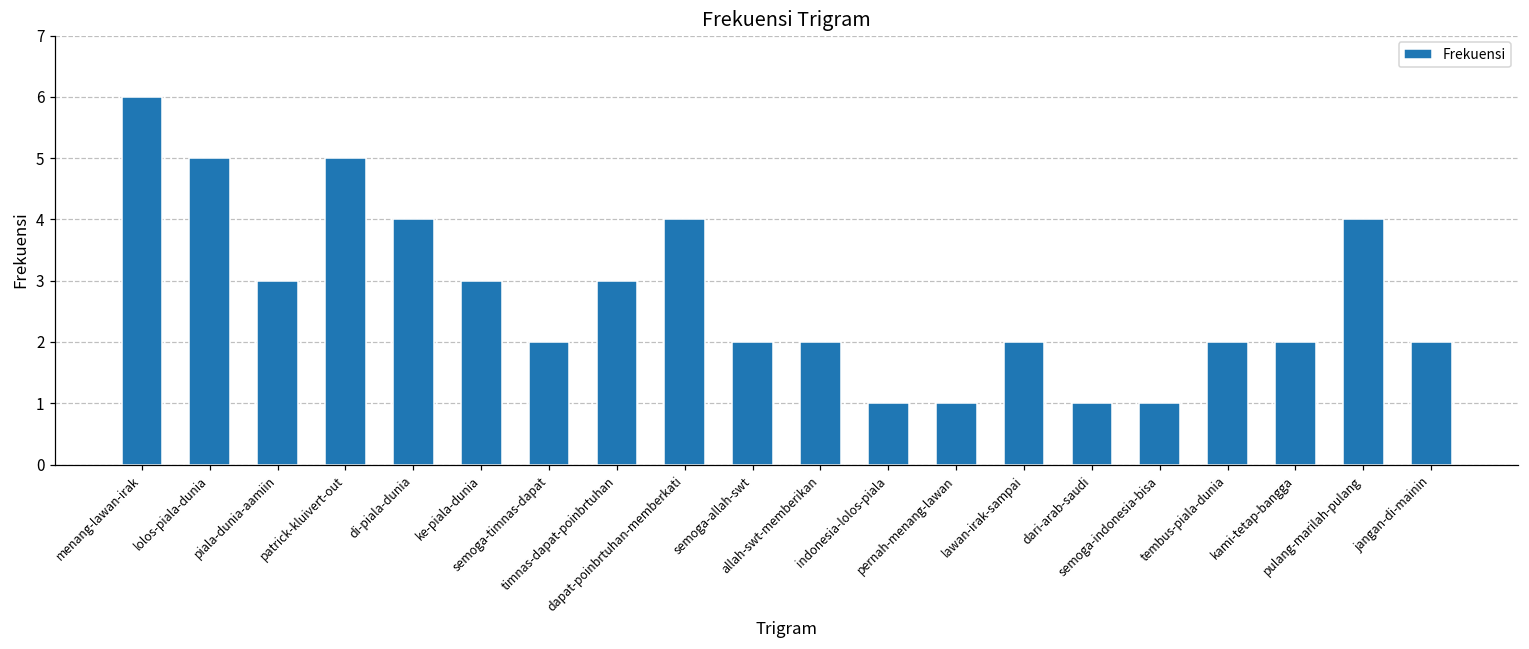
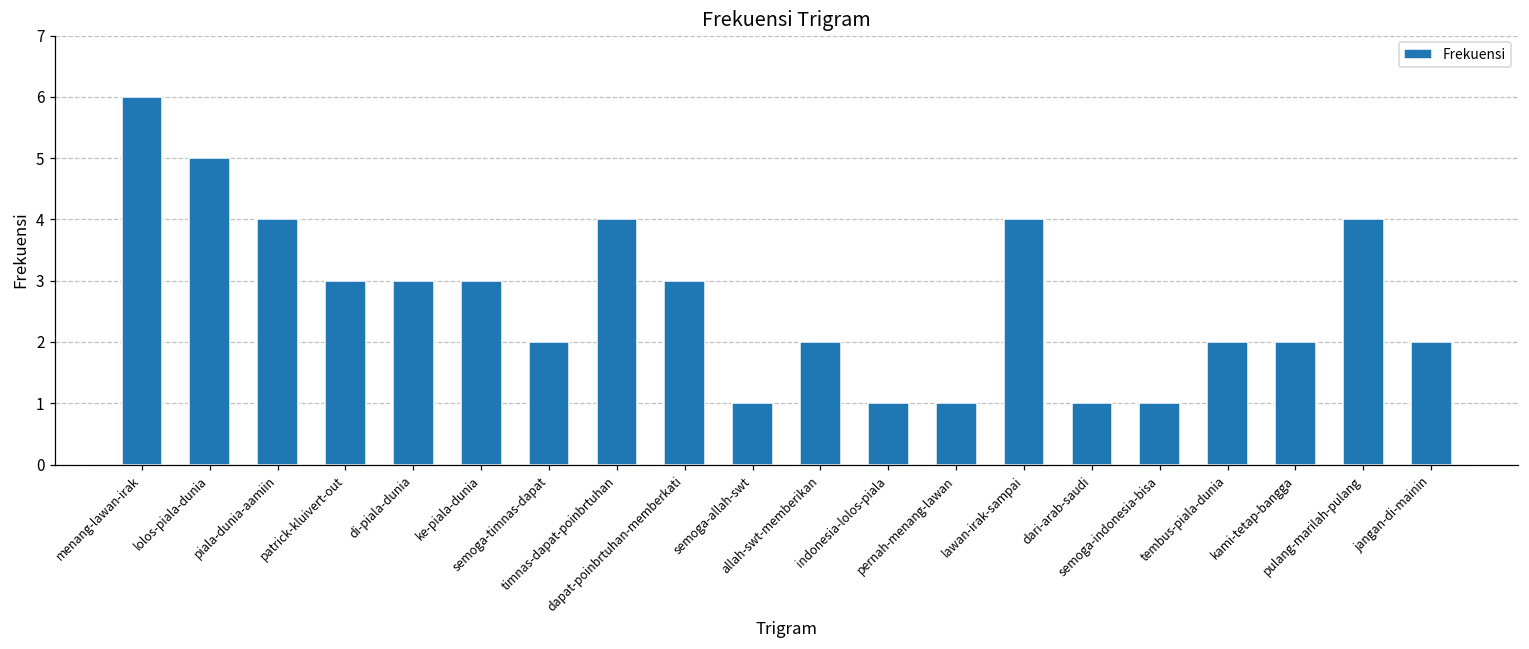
piala-dunia-aamiin: 3 -> 4
patrick-kluivert-out: 5 -> 3
di-piala-dunia: 4 -> 3
timnas-dapat-poinbrtuhan: 3 -> 4
dapat-poinbrtuhan-memberkati: 4 -> 3
semoga-allah-swt: 2 -> 1
lawan-irak-sampai: 2 -> 4
